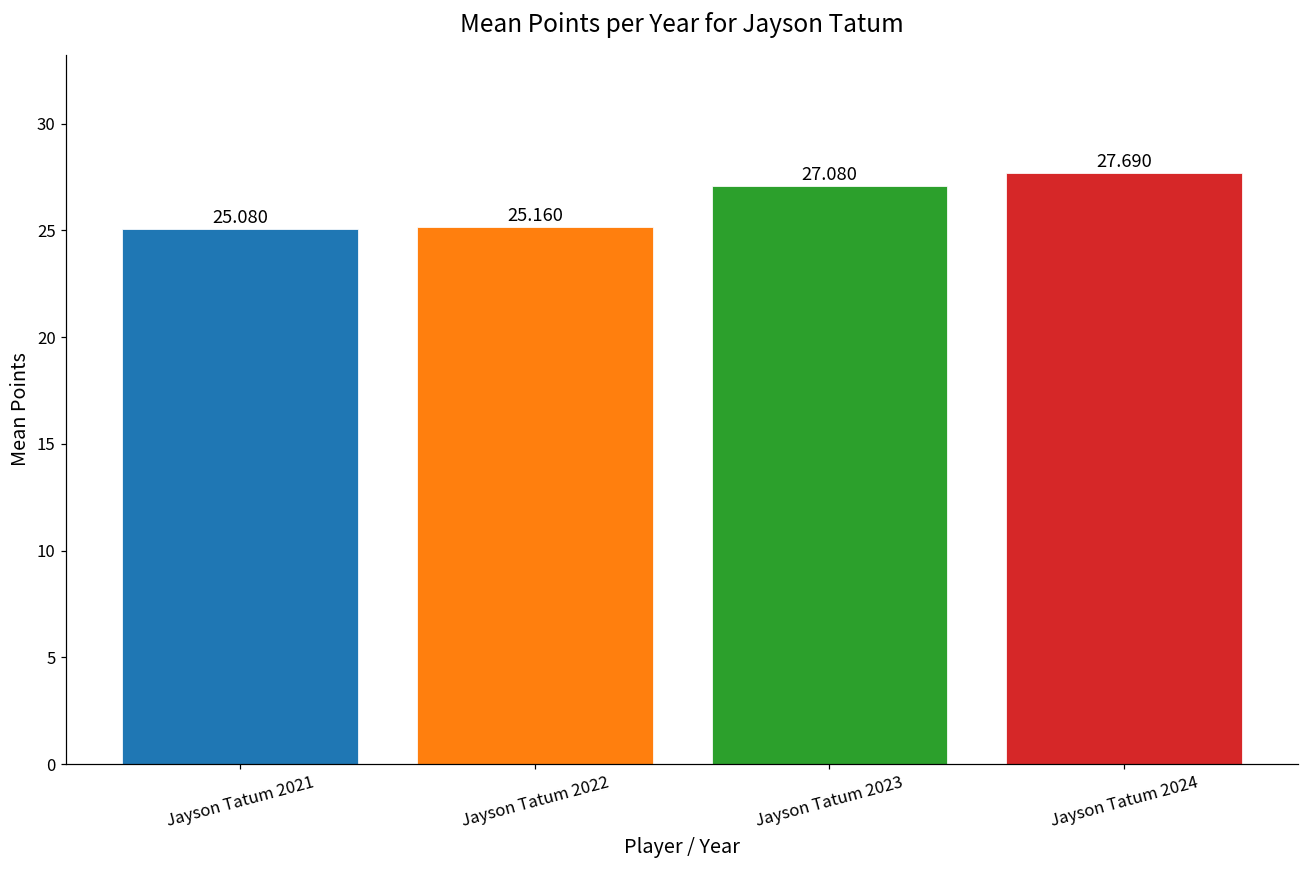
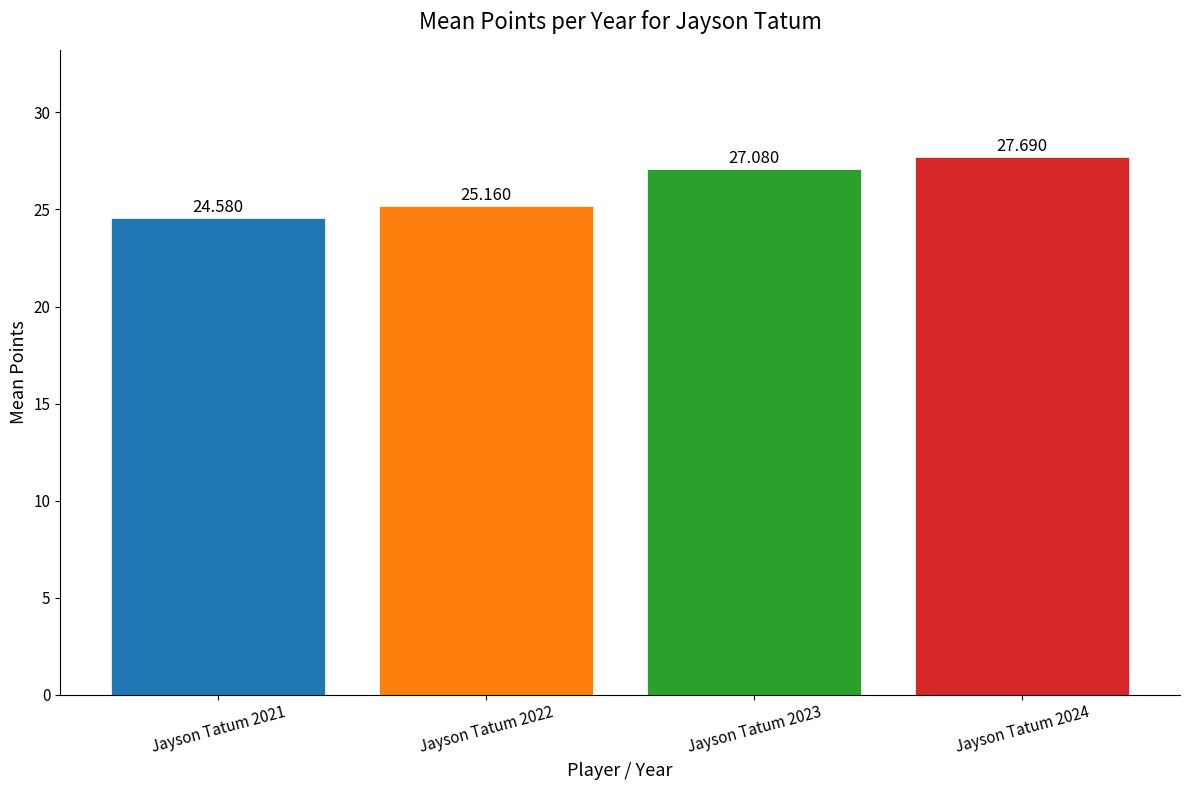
Jayson Tatum 2021: 25.080 -> 24.580
